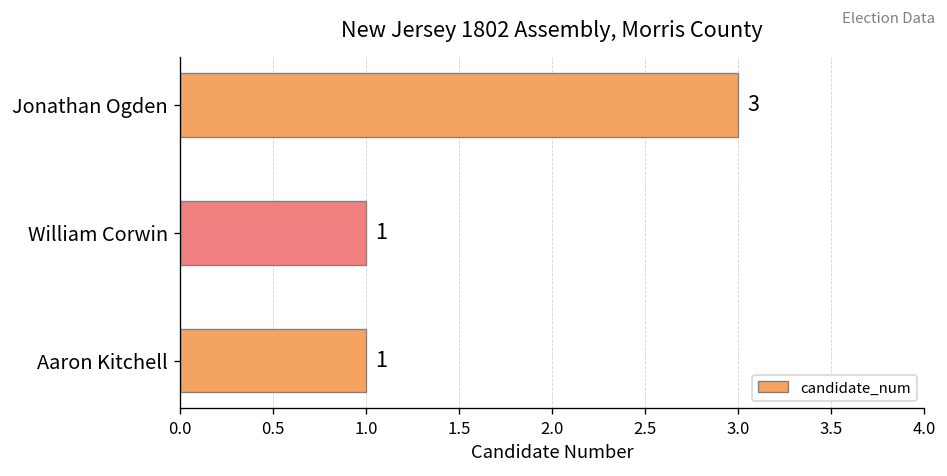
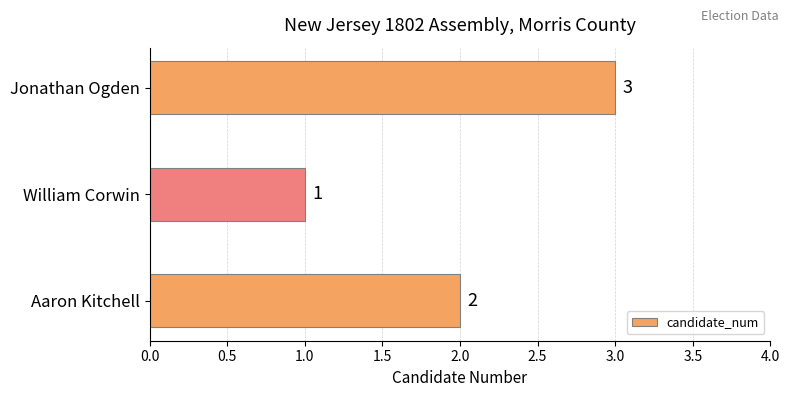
Aaron Kitchell: 1 -> 2
